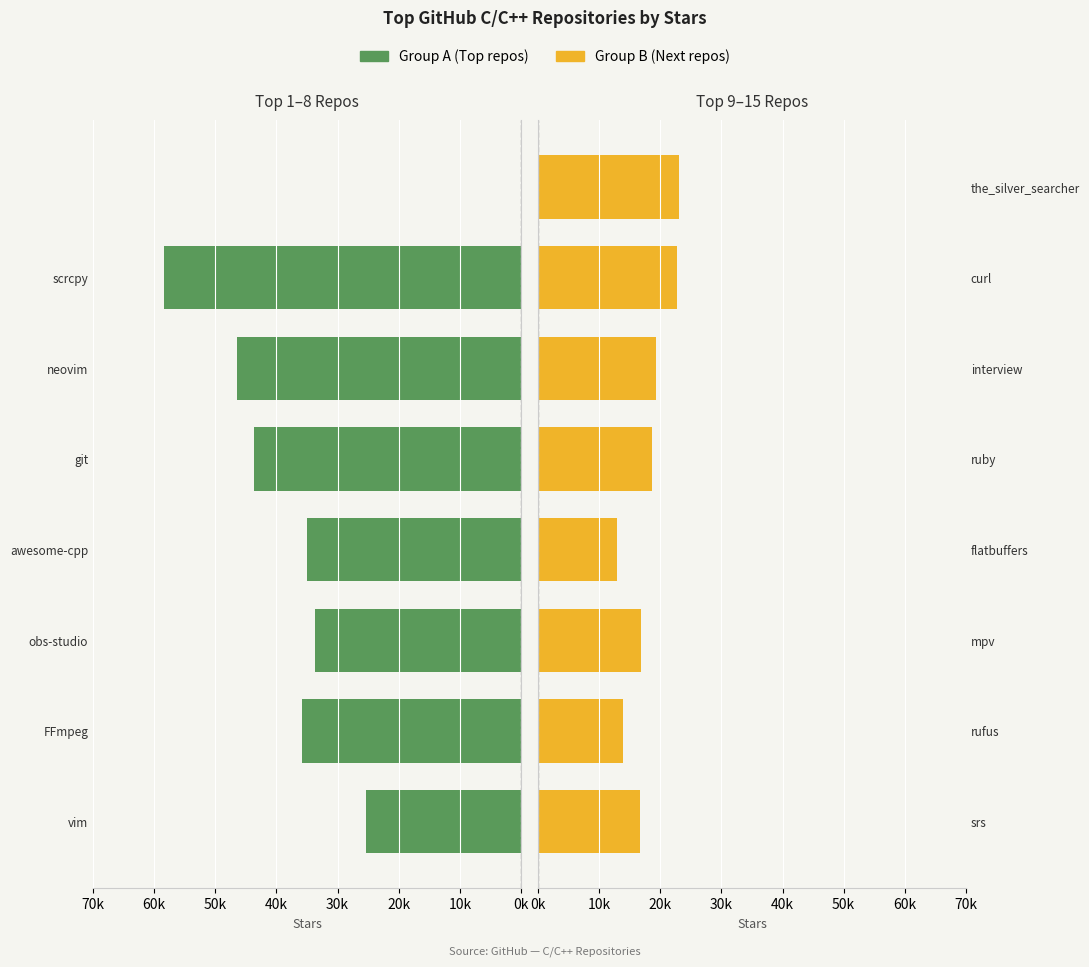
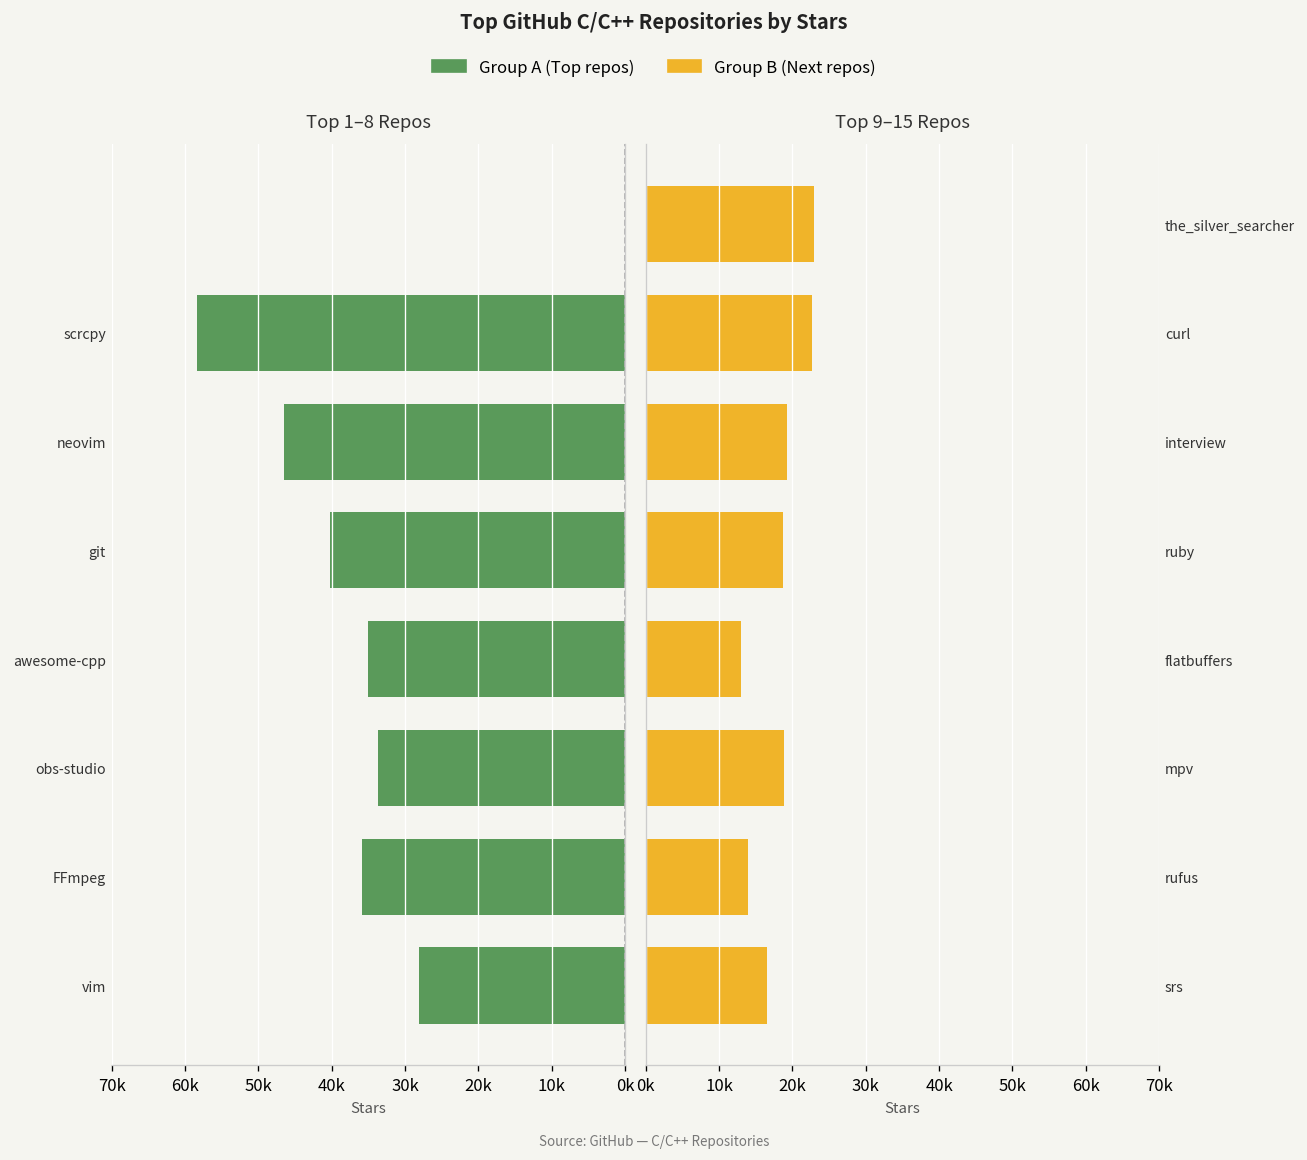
Top 1–8 Repos, git: 44000 -> 40000
Top 1–8 Repos, vim: 25000 -> 28000
Top 9–15 Repos, mpv: 17000 -> 19000
